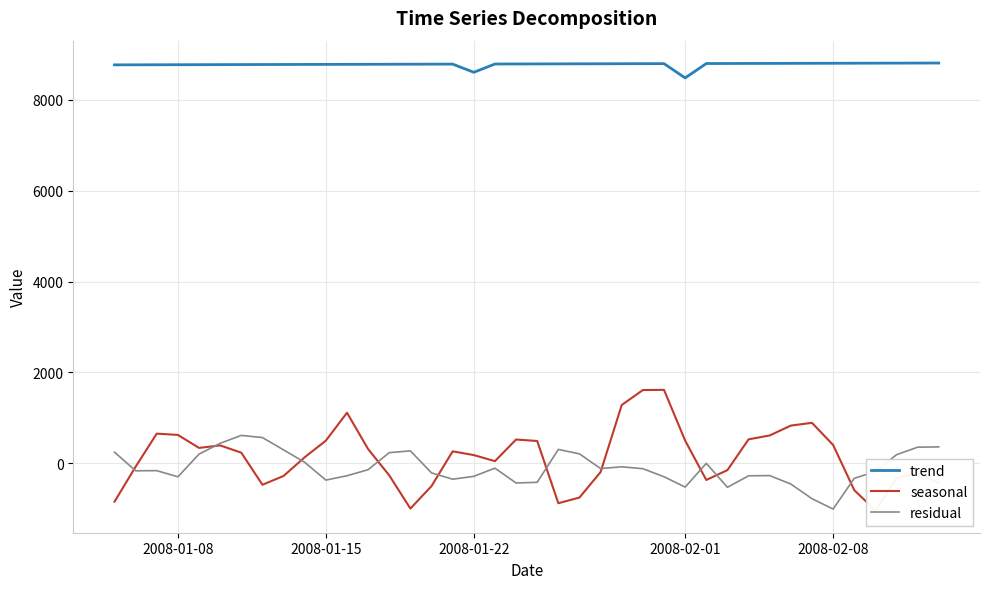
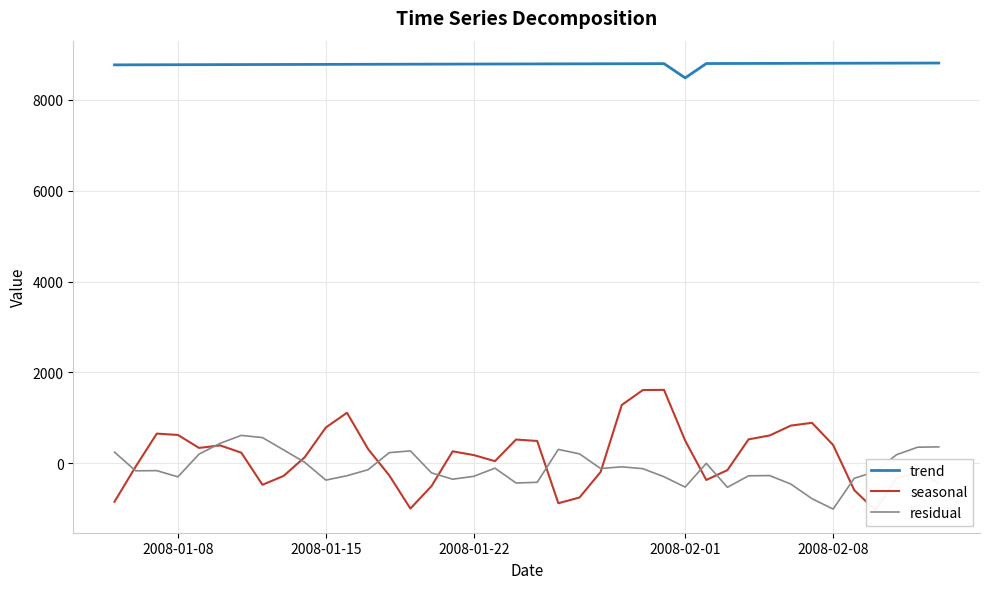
seasonal, 2008-01-15: 500 -> 800
trend, 2008-01-22: 8600 -> 8800
